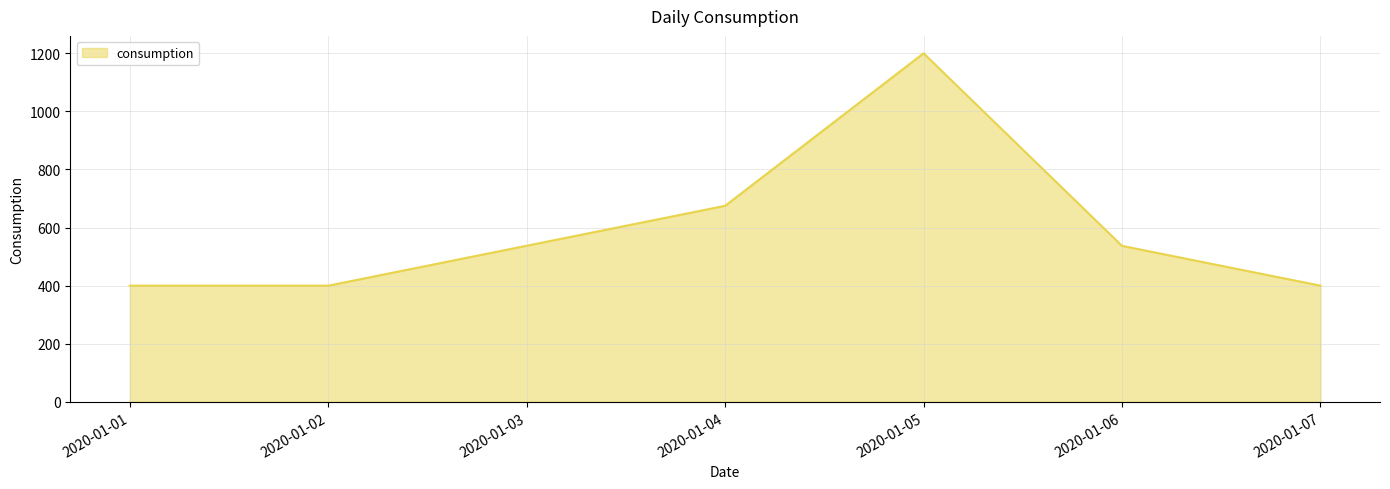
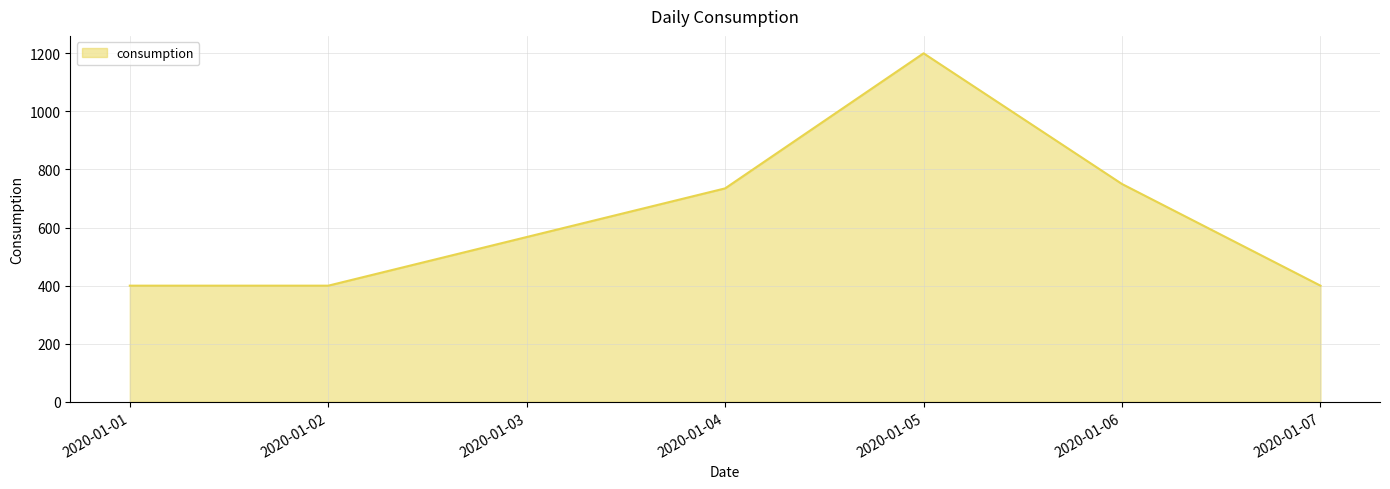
2020-01-04: 680 -> 740
2020-01-06: 540 -> 750
